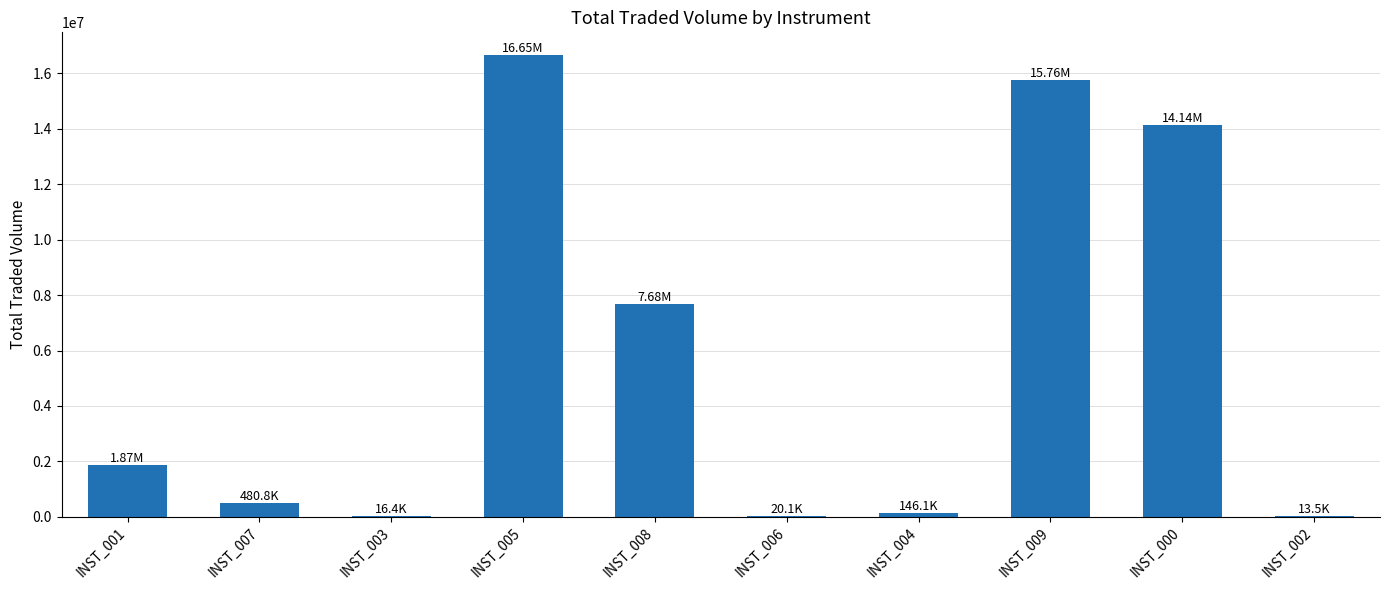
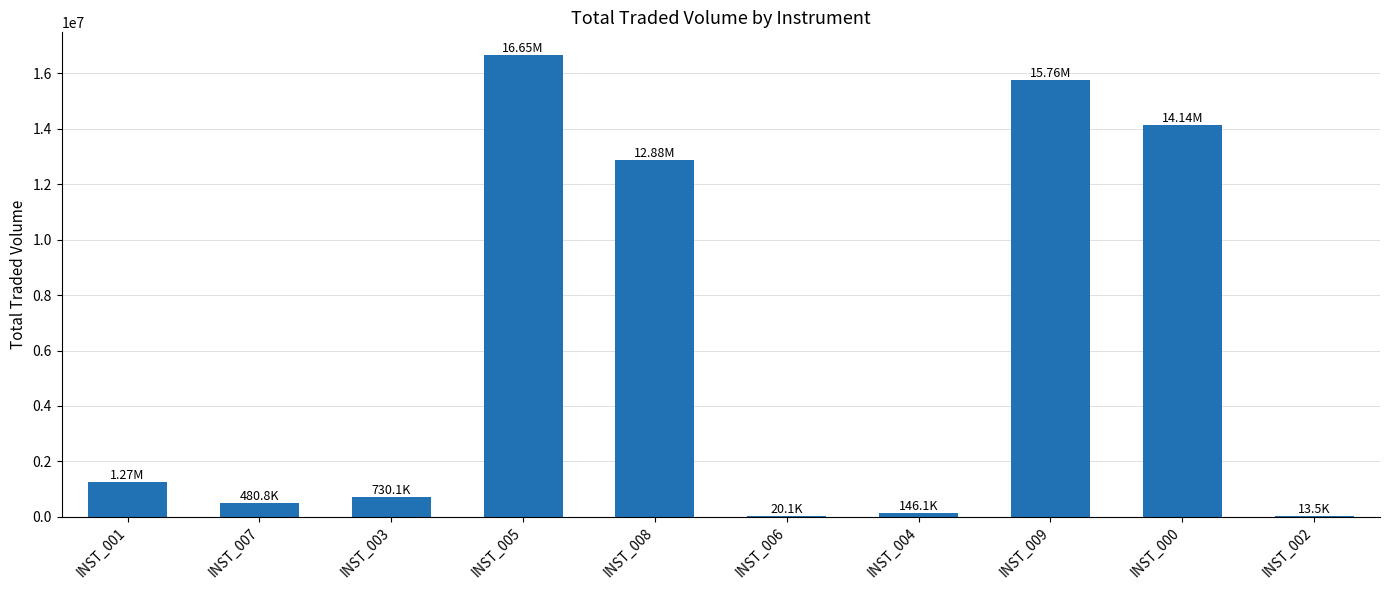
INST_001: 1.87M -> 1.27M
INST_003: 16.4K -> 730.1K
INST_008: 7.68M -> 12.88M
